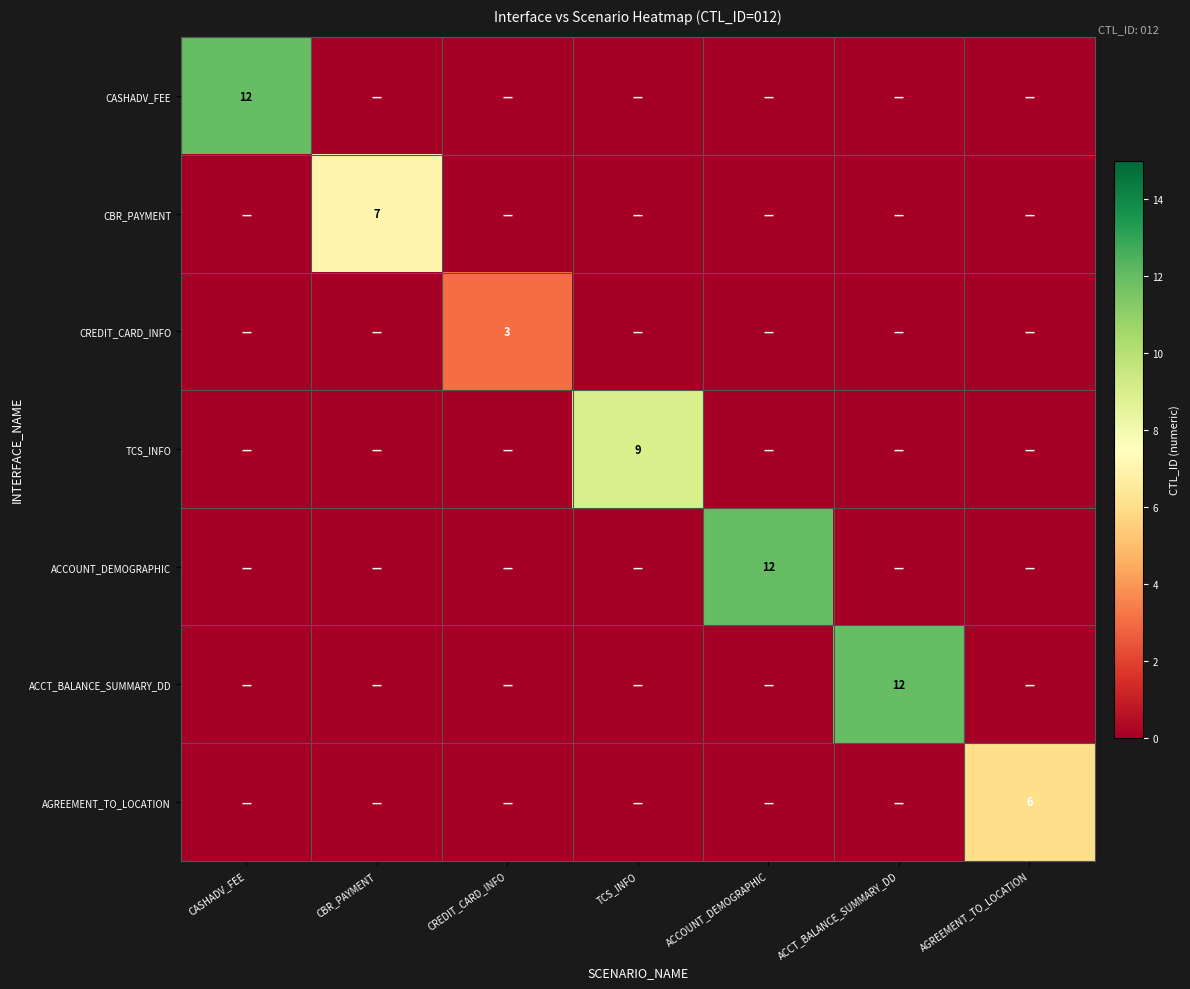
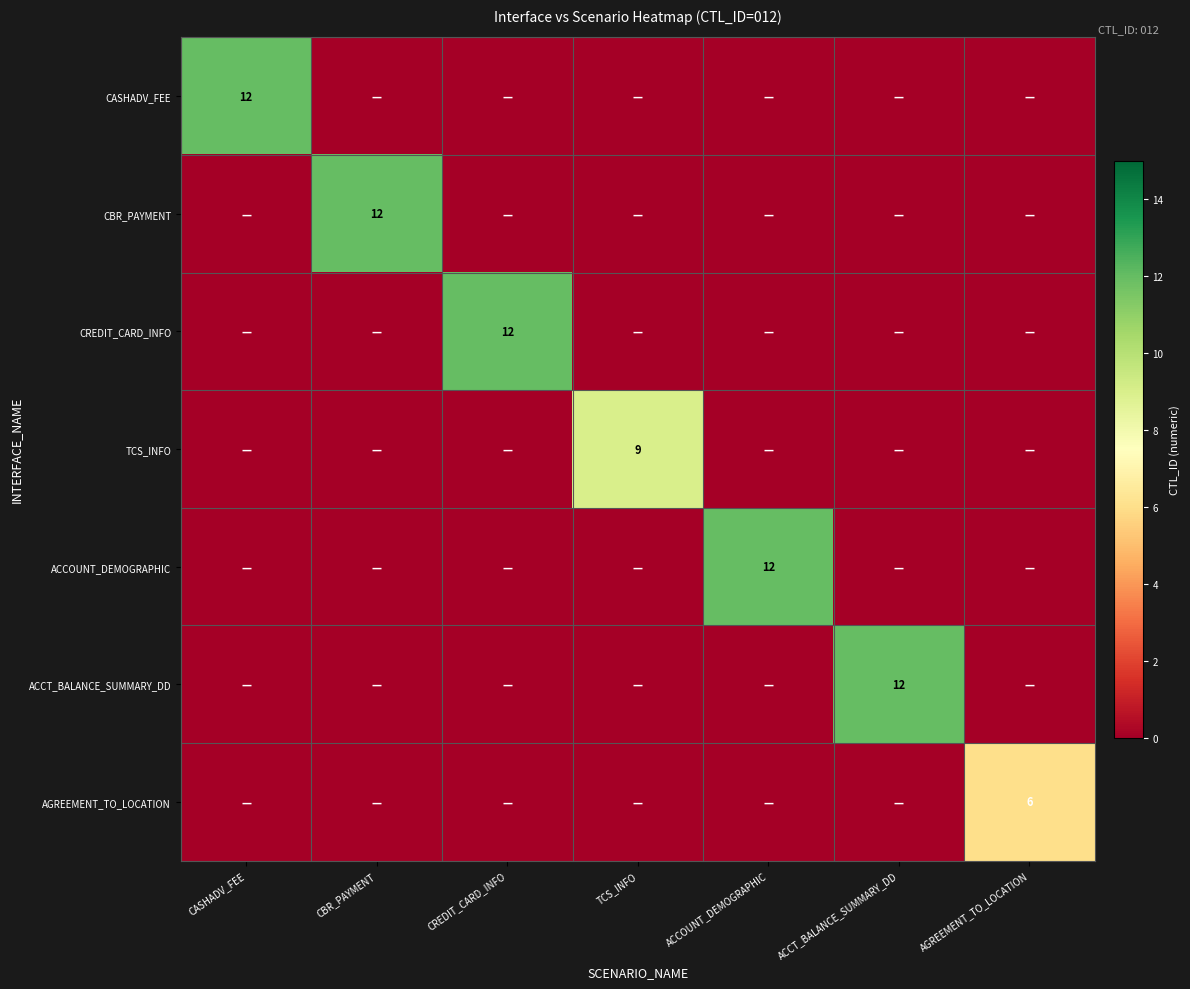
CBR_PAYMENT, CBR_PAYMENT: 7 -> 12
CREDIT_CARD_INFO, CREDIT_CARD_INFO: 3 -> 12
